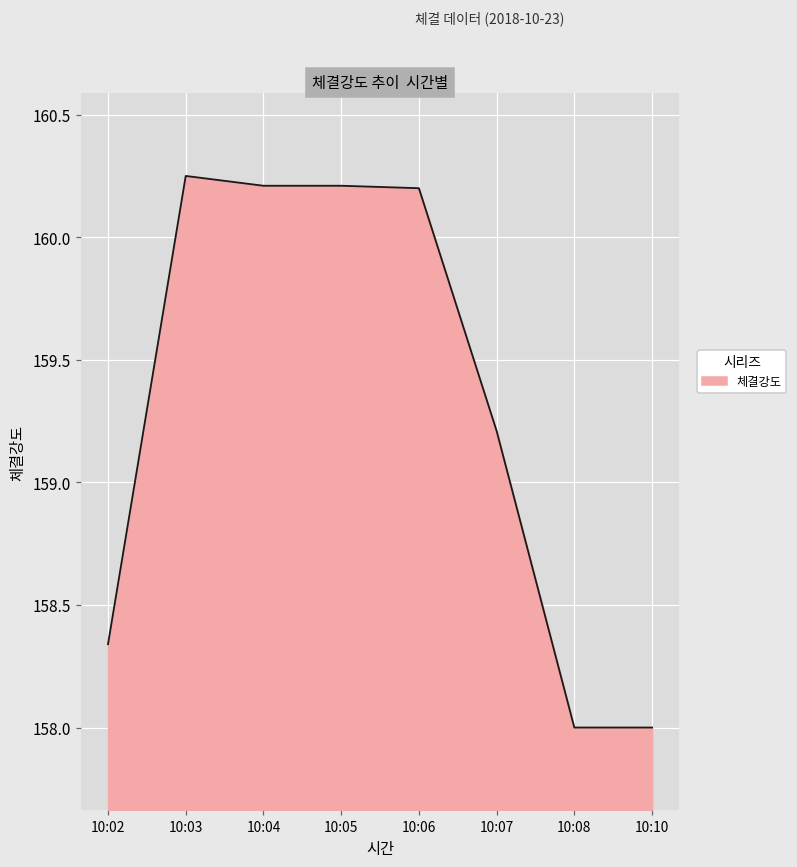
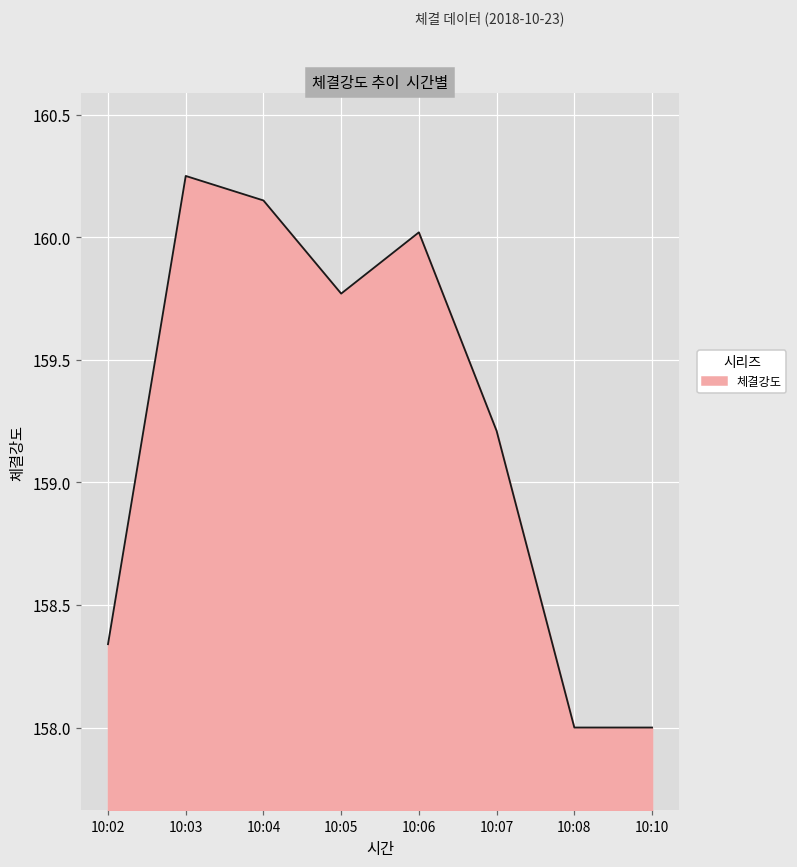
10:04: 160.21 -> 160.15
10:05: 160.21 -> 159.77
10:06: 160.20 -> 160.02
